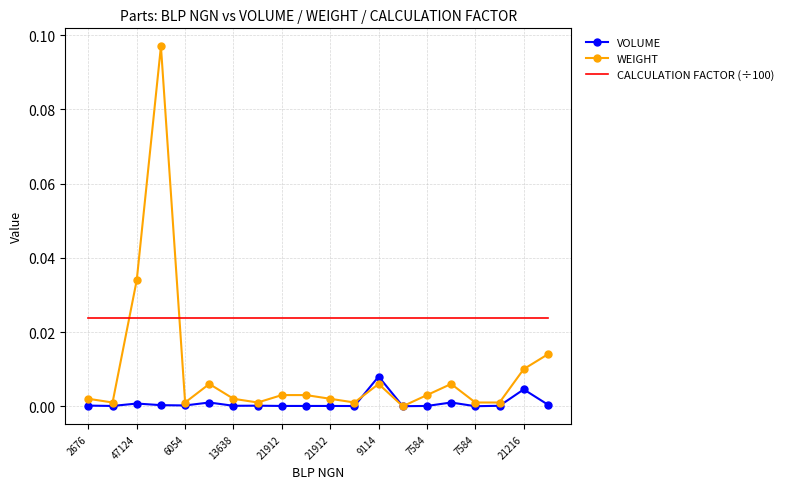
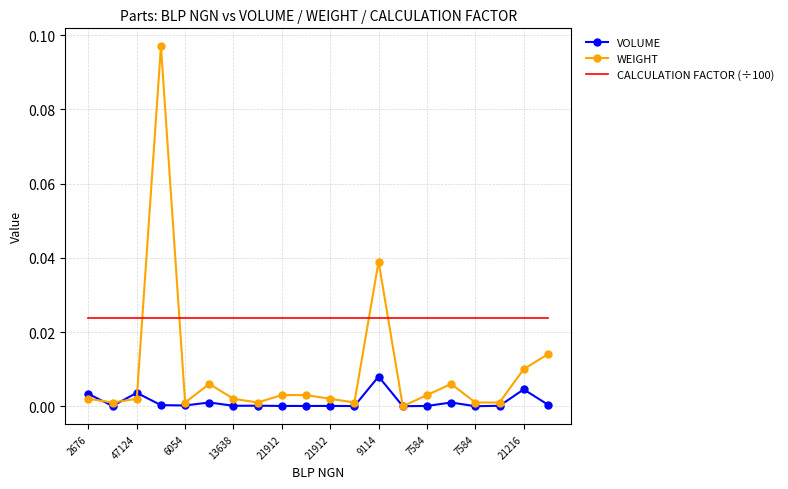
VOLUME, 2676: 0.000 -> 0.003
VOLUME, 47124: 0.001 -> 0.004
WEIGHT, 47124: 0.034 -> 0.002
WEIGHT, 9114: 0.006 -> 0.039
